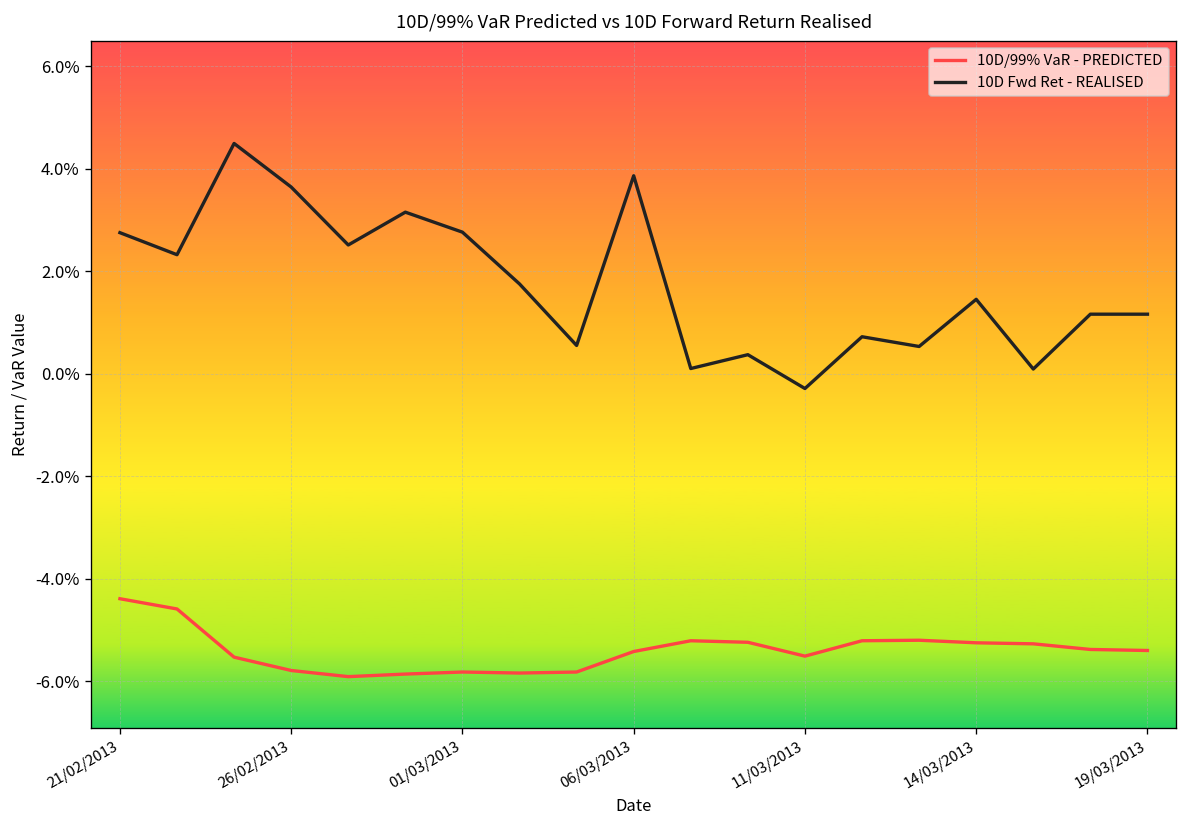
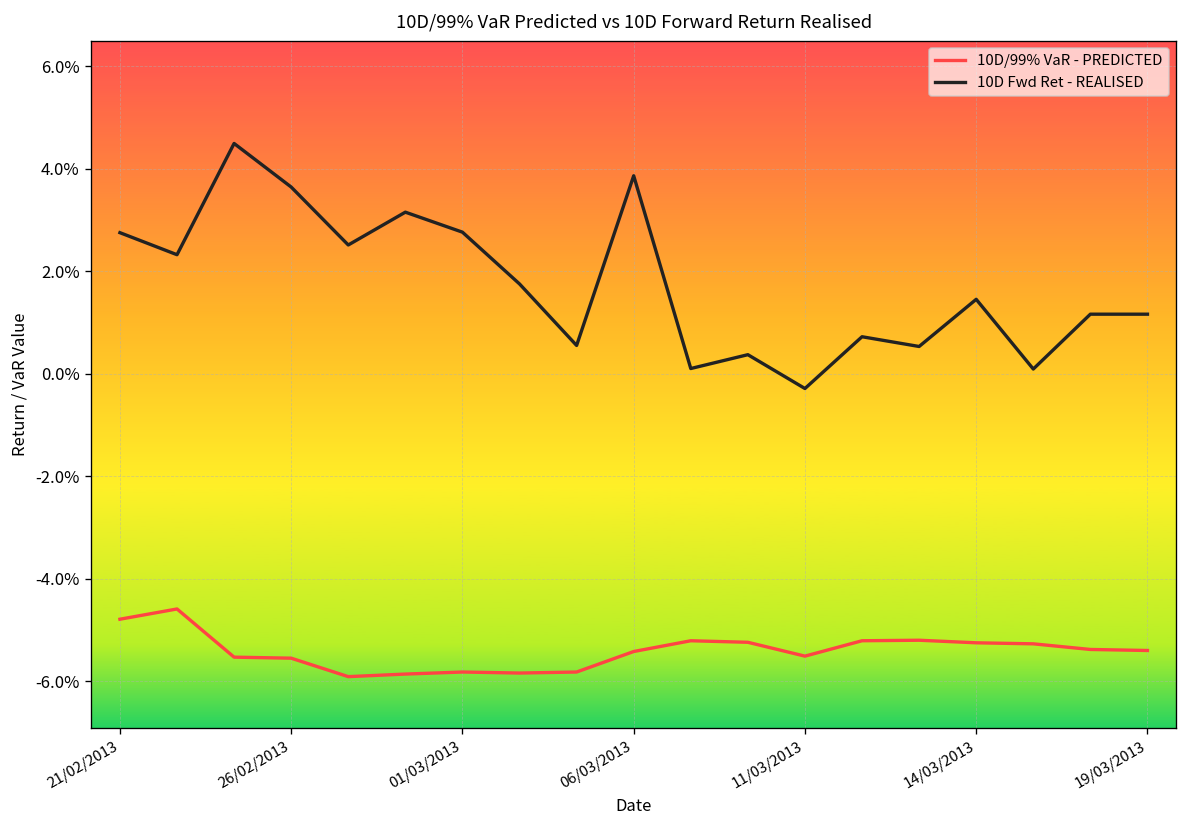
10D/99% VaR - PREDICTED, 21/02/2013: -4.4% -> -4.8%
10D/99% VaR - PREDICTED, 26/02/2013: -5.8% -> -5.6%
